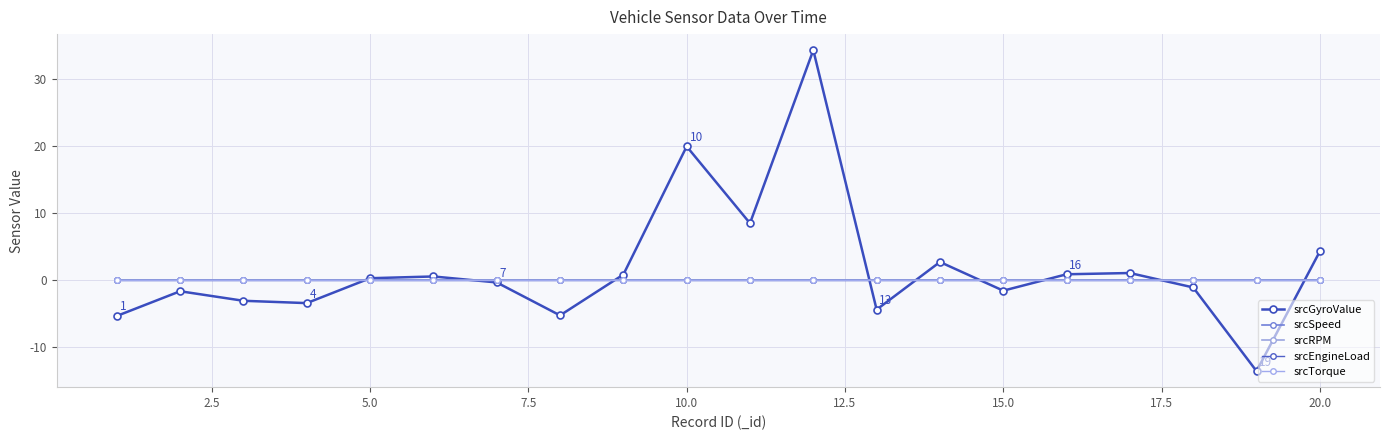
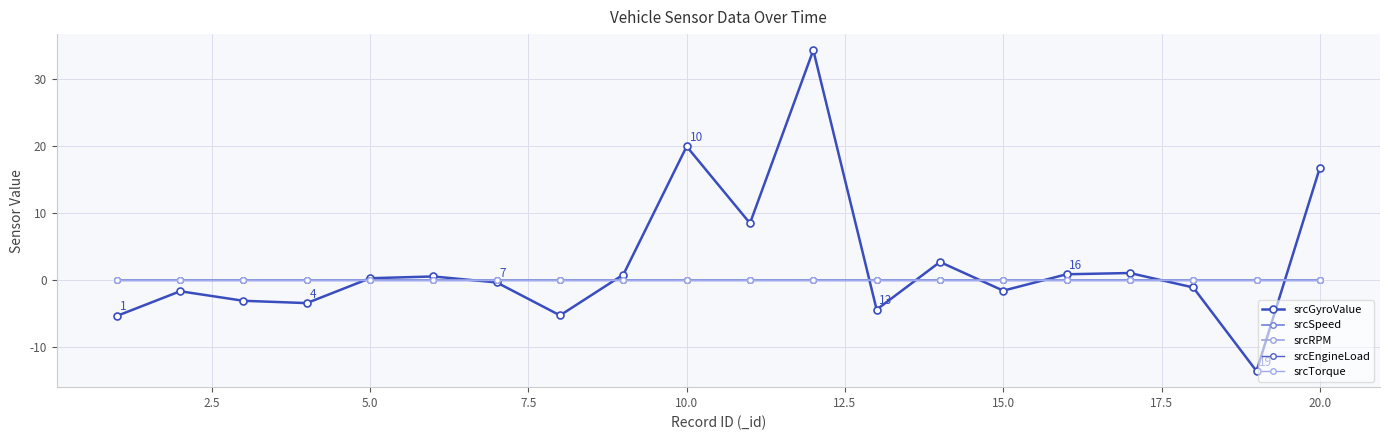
srcGyroValue, 20.0: 4 -> 17
